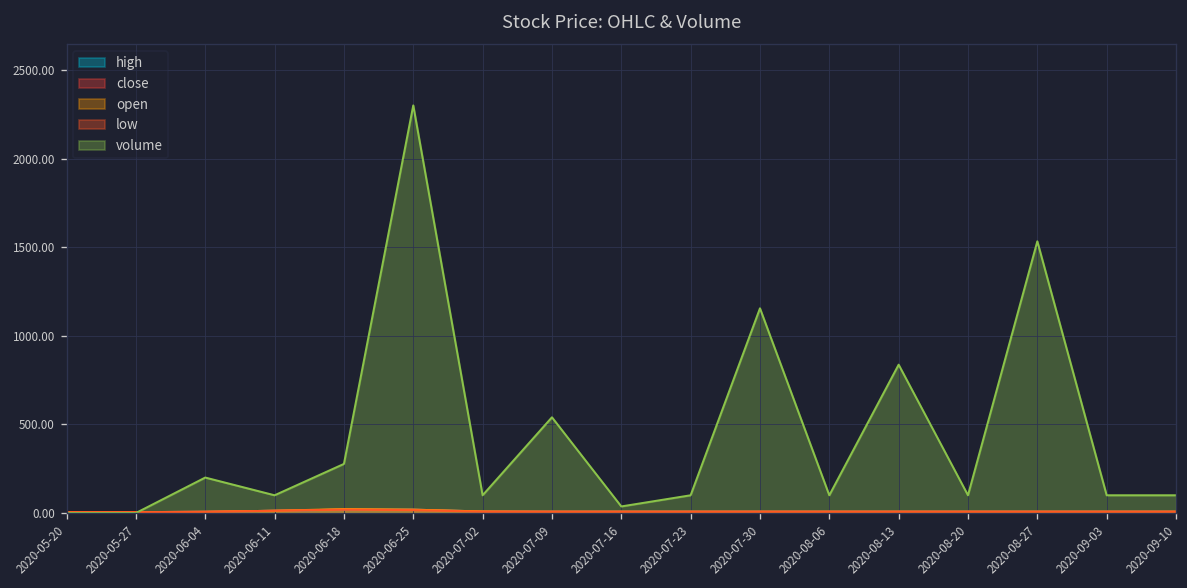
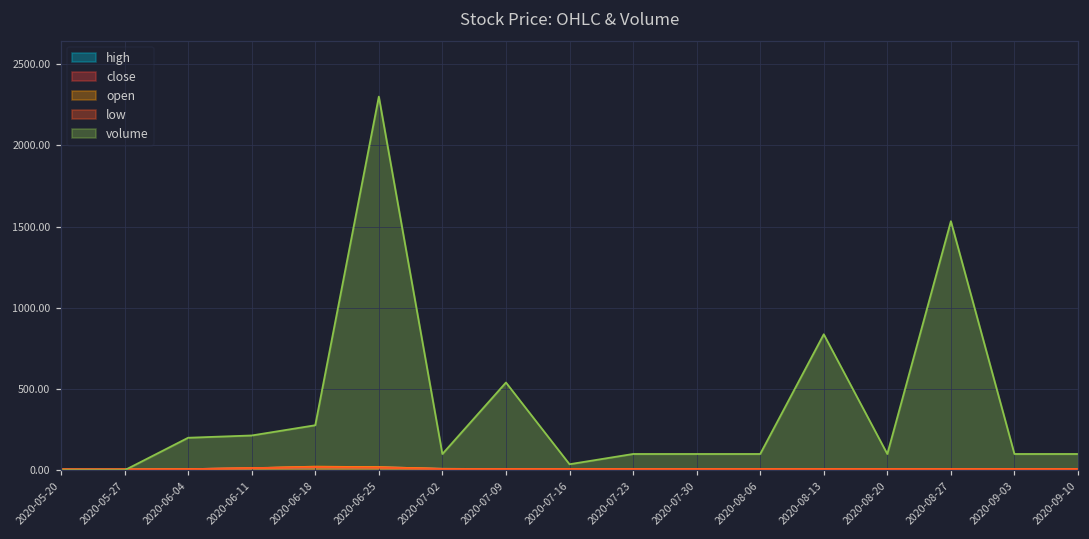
volume, 2020-06-11: 100 -> 210
volume, 2020-07-30: 1160 -> 100
